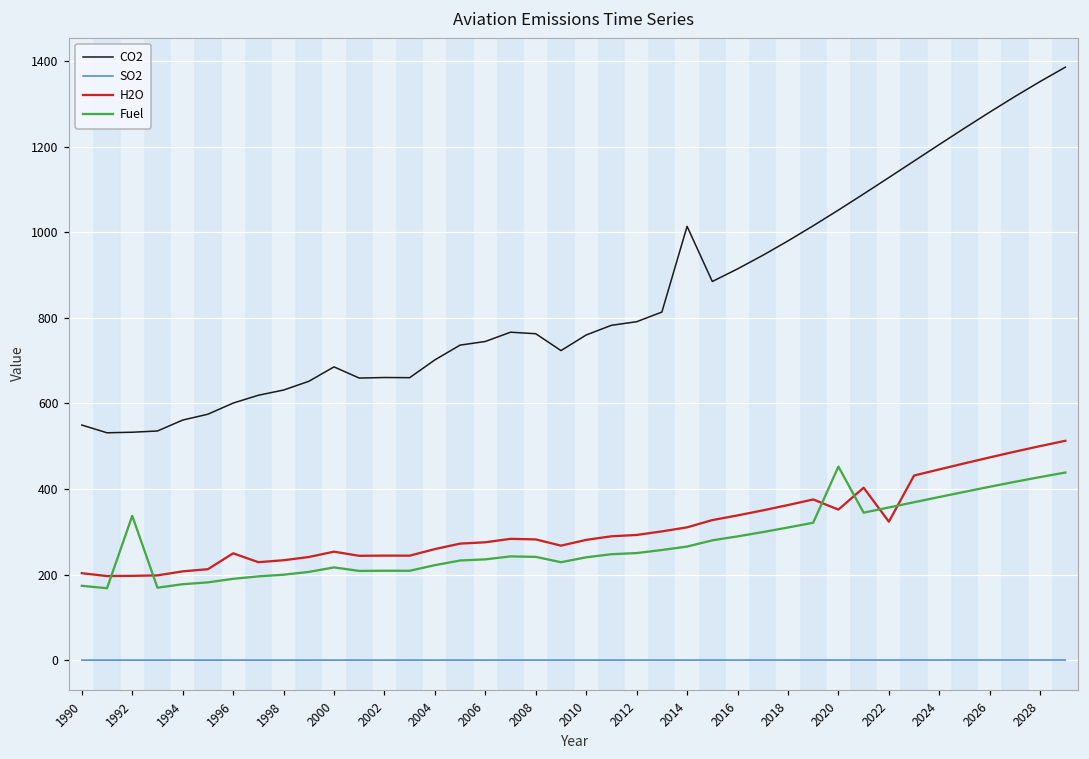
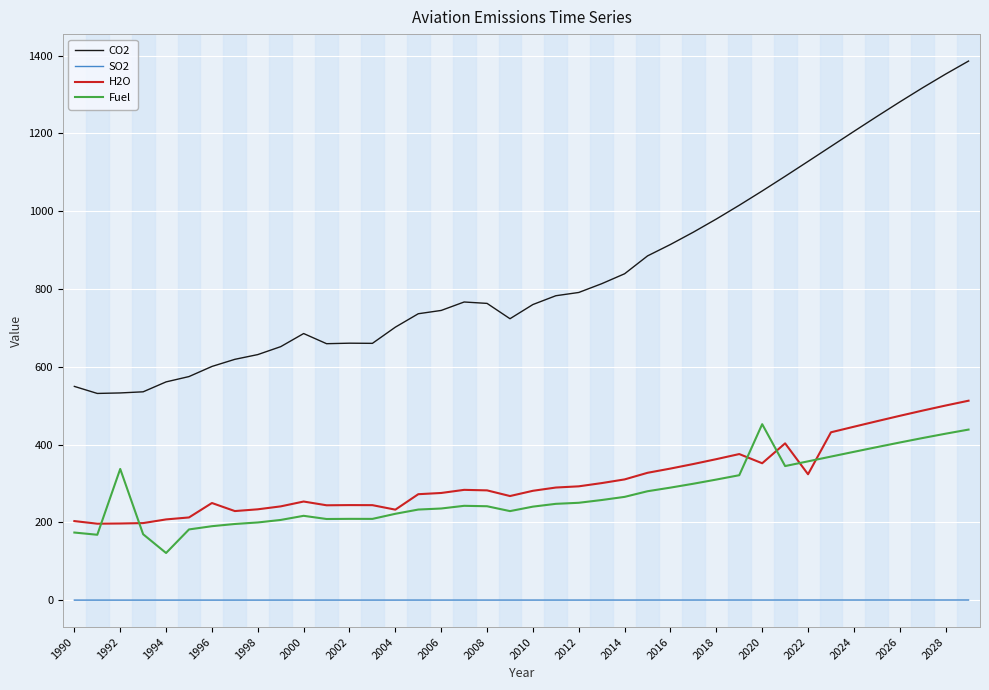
Fuel, 1994: 180 -> 120
H2O, 2004: 260 -> 230
CO2, 2014: 1010 -> 840
